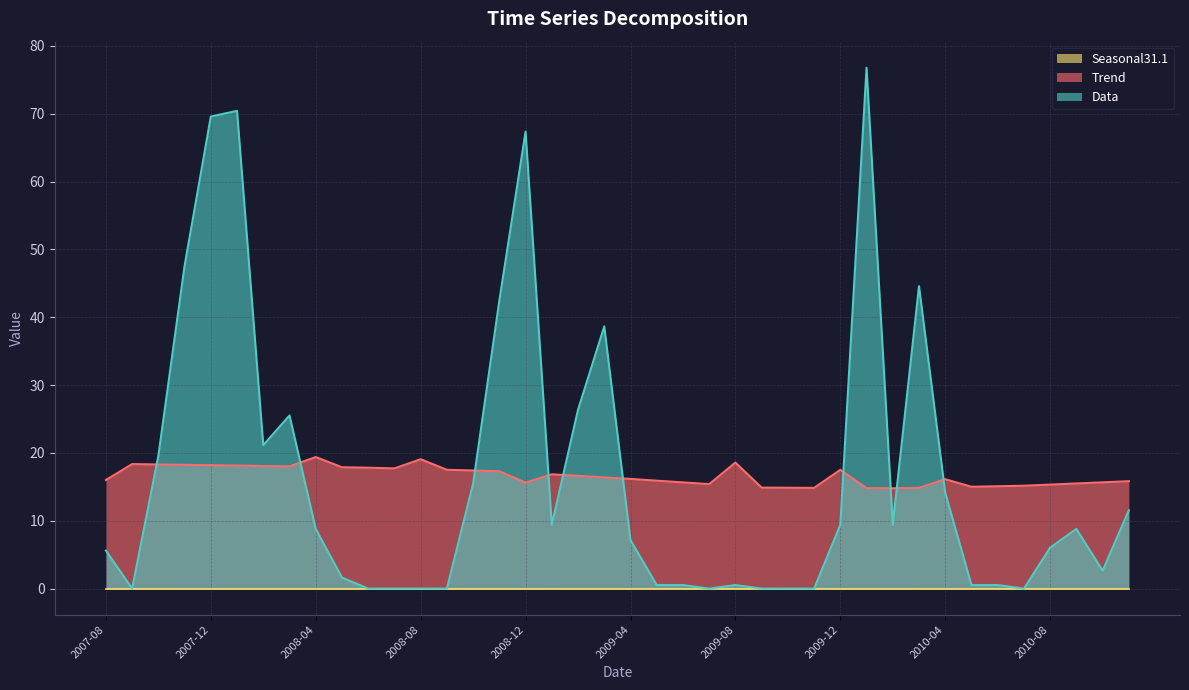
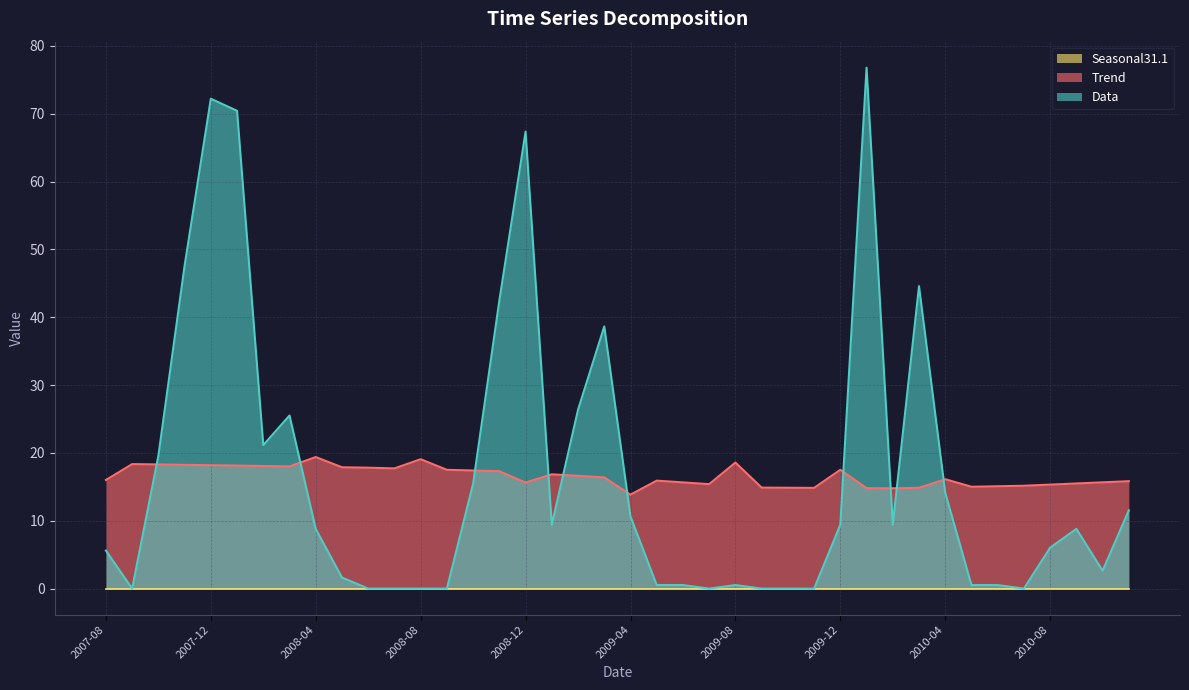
Data, 2007-12: 70 -> 72
Trend, 2009-04: 16 -> 14
Data, 2009-04: 7 -> 11
